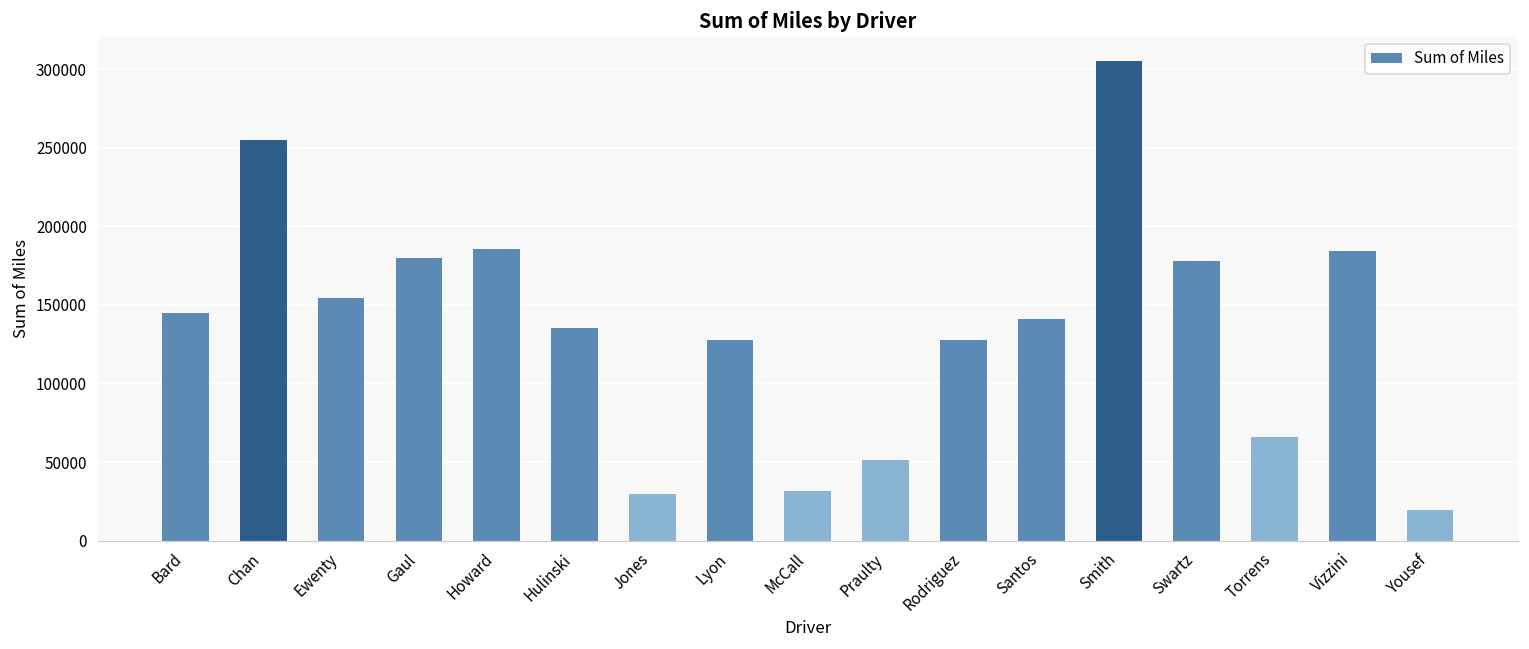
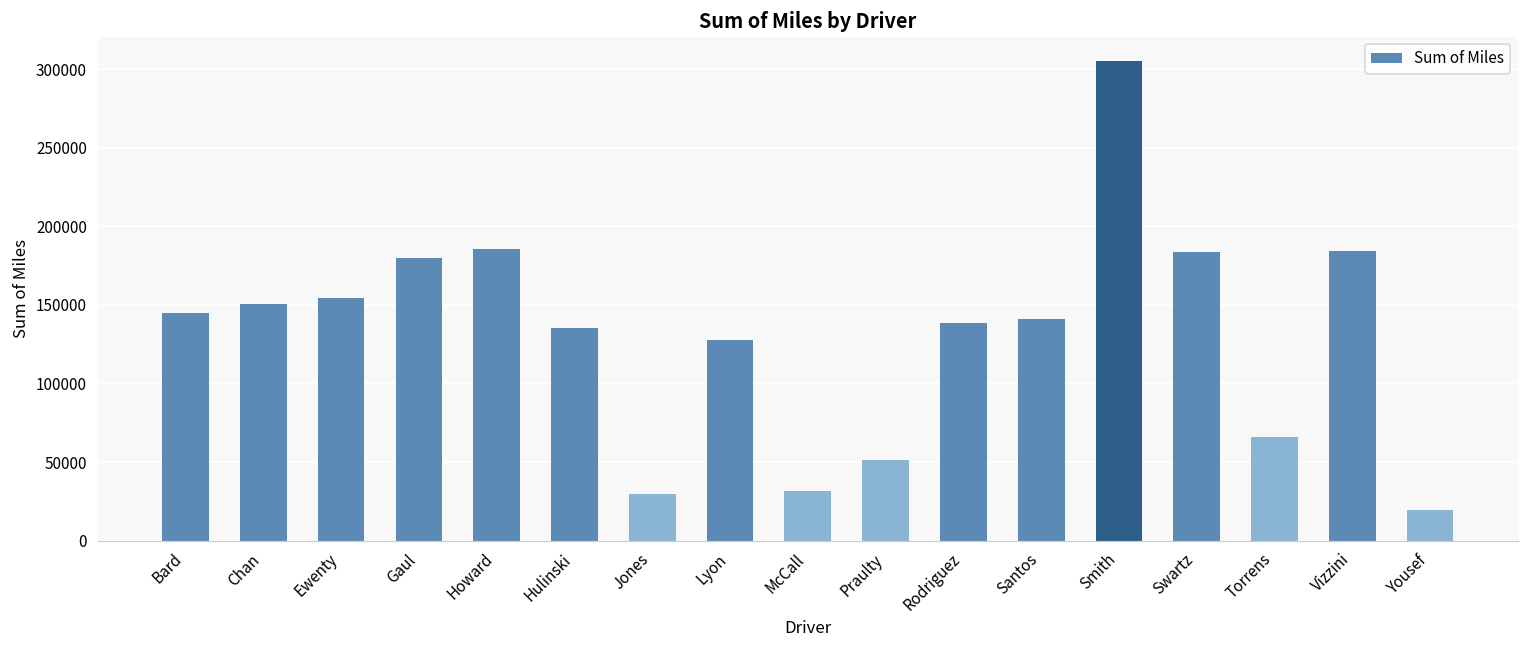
Chan: 255000 -> 151000
Rodriguez: 127000 -> 139000
Swartz: 178000 -> 184000
